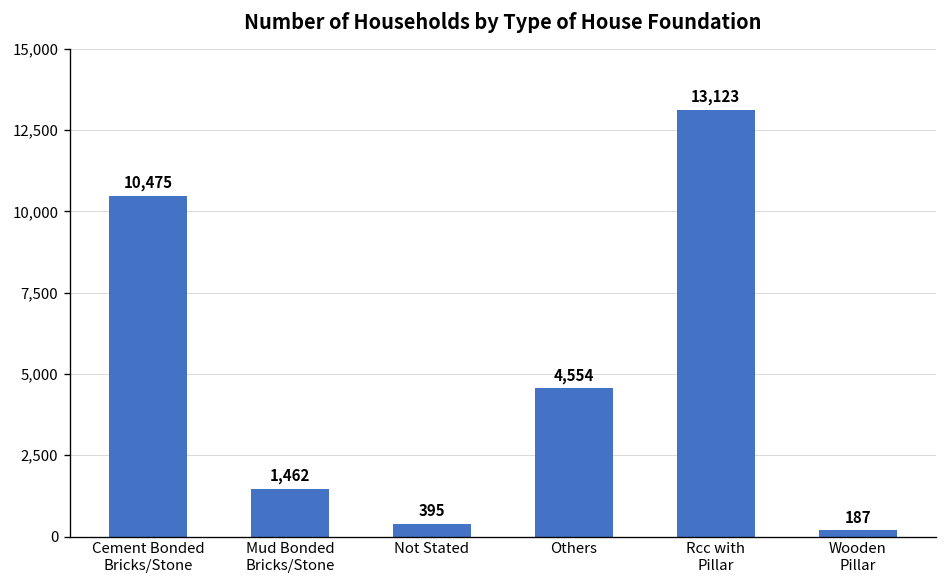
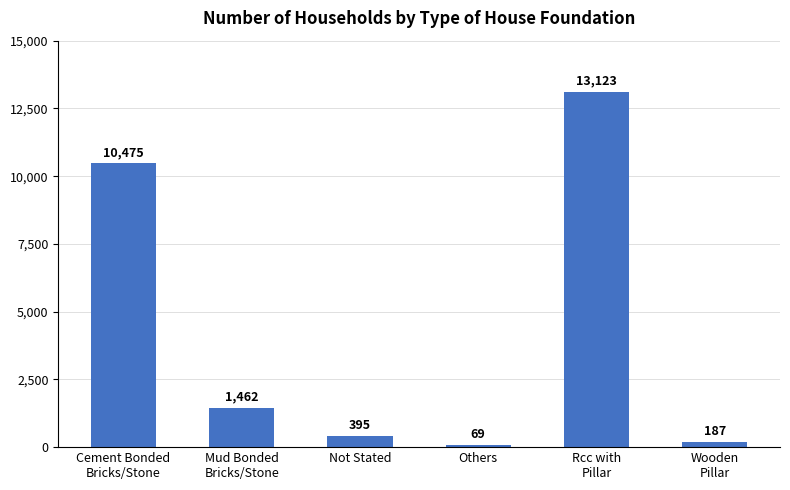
Others: 4,554 -> 69
